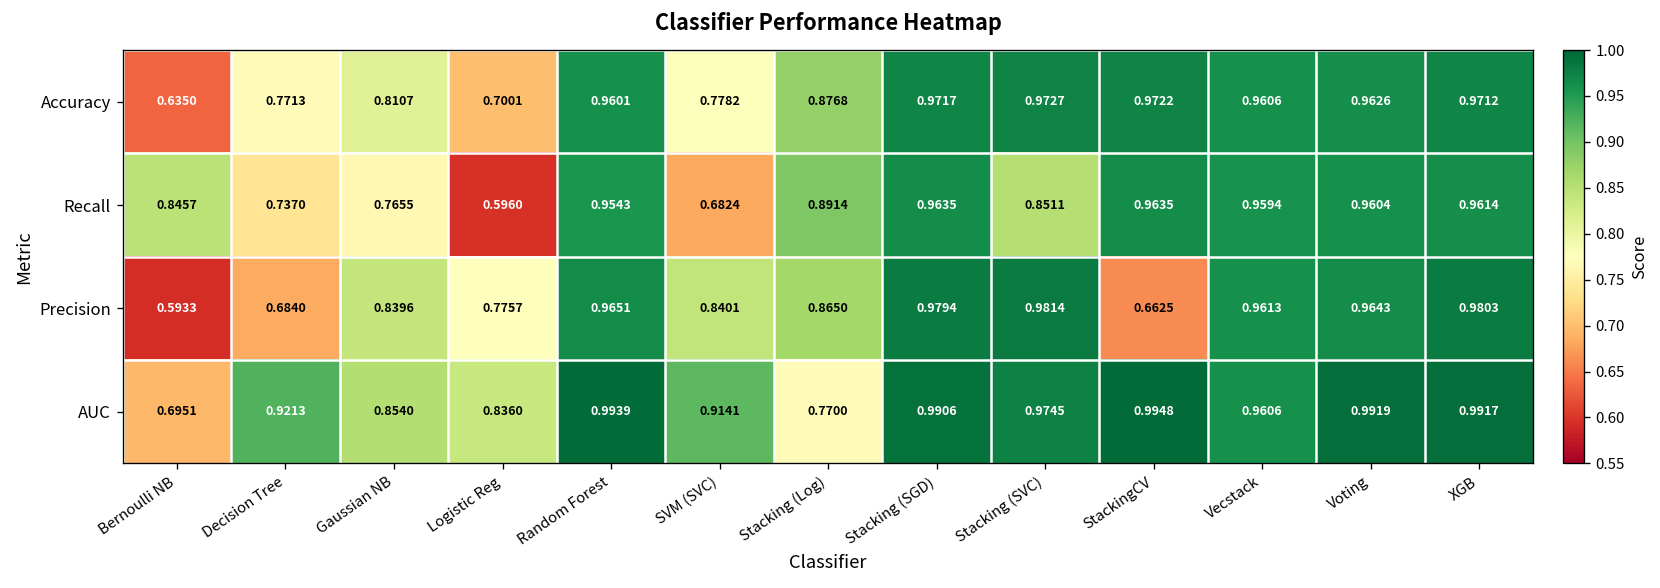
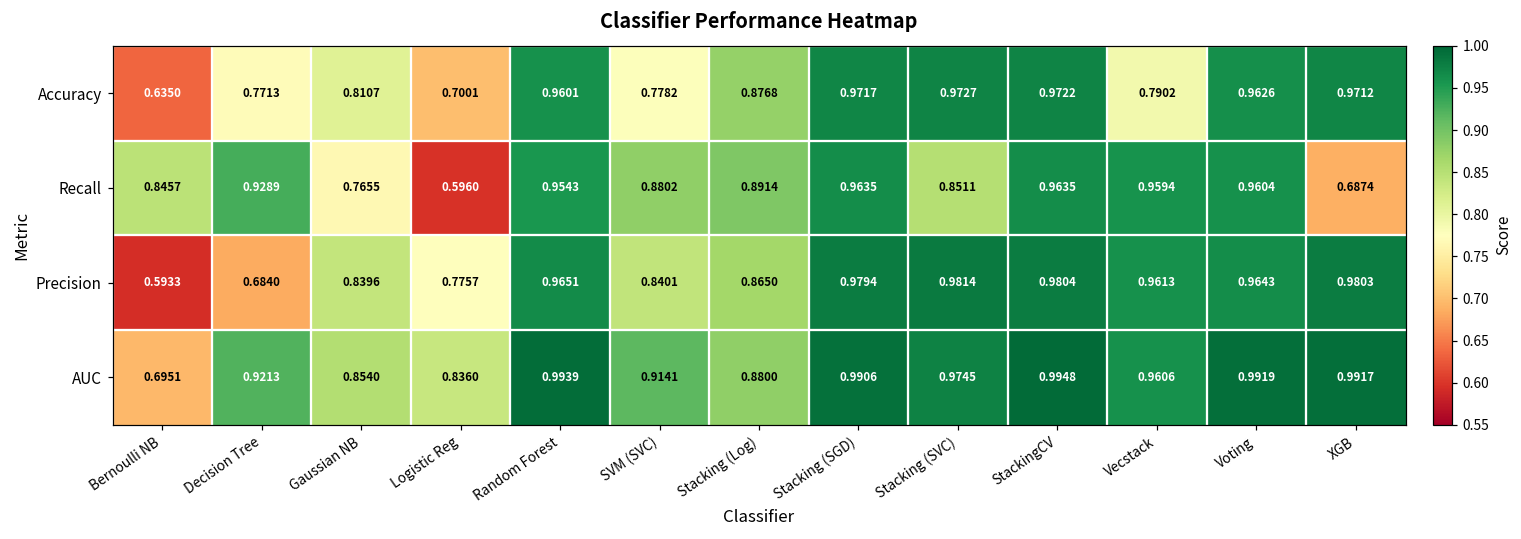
Accuracy, Vecstack: 0.9606 -> 0.7902
Recall, Decision Tree: 0.7370 -> 0.9289
Recall, SVM (SVC): 0.6824 -> 0.8802
Recall, XGB: 0.9614 -> 0.6874
Precision, StackingCV: 0.6625 -> 0.9804
AUC, Stacking (Log): 0.7700 -> 0.8800
